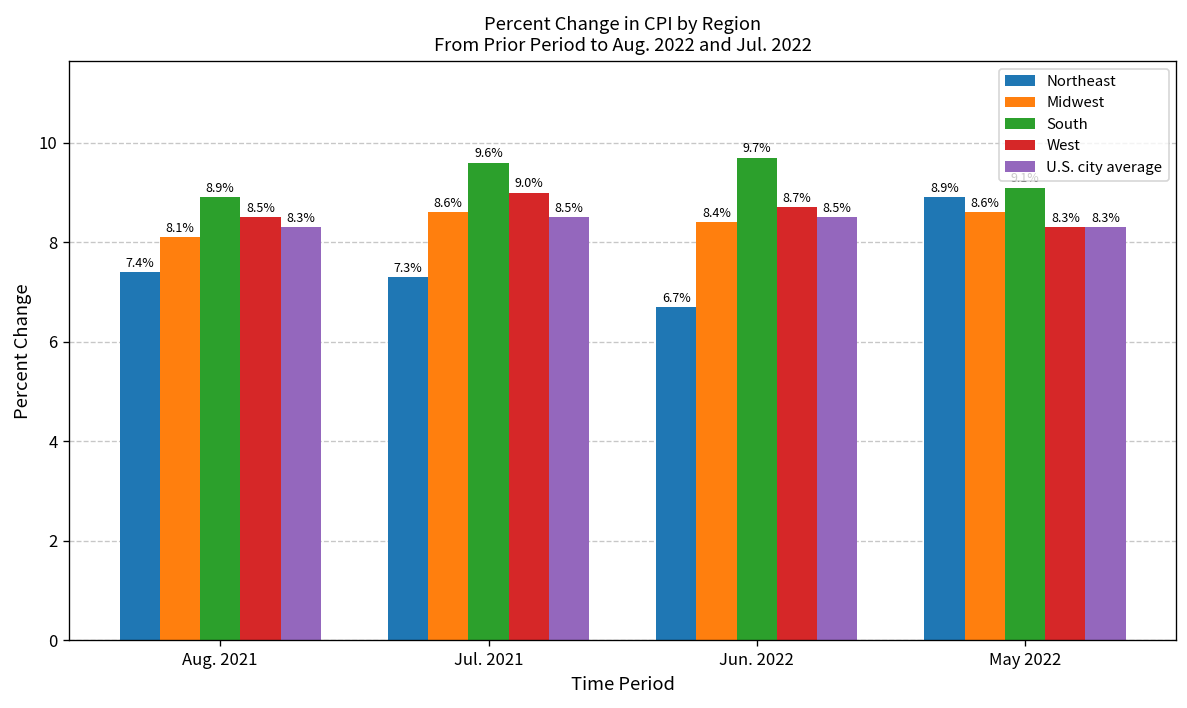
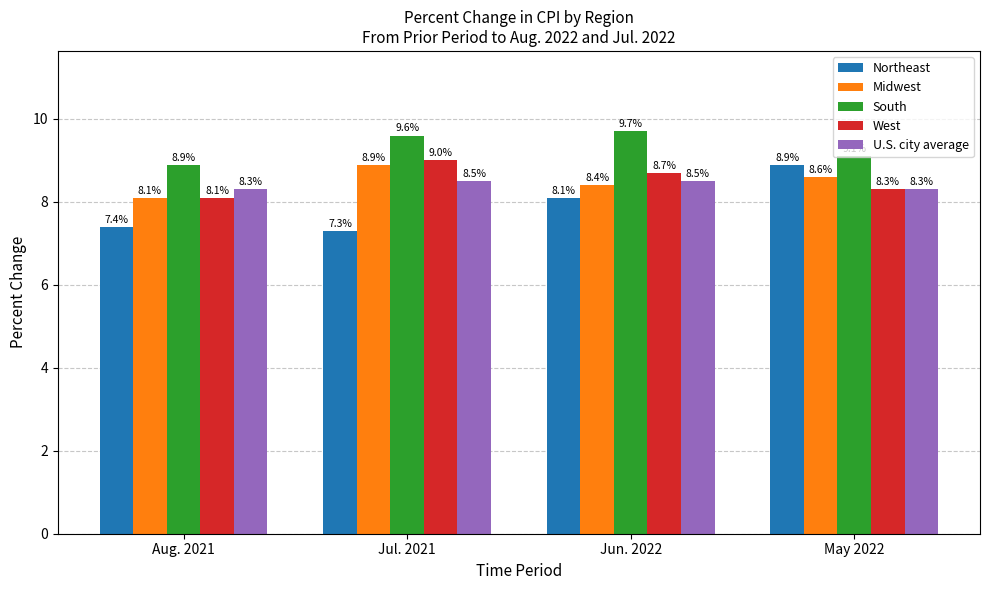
West, Aug. 2021: 8.5% -> 8.1%
Midwest, Jul. 2021: 8.6% -> 8.9%
Northeast, Jun. 2022: 6.7% -> 8.1%
